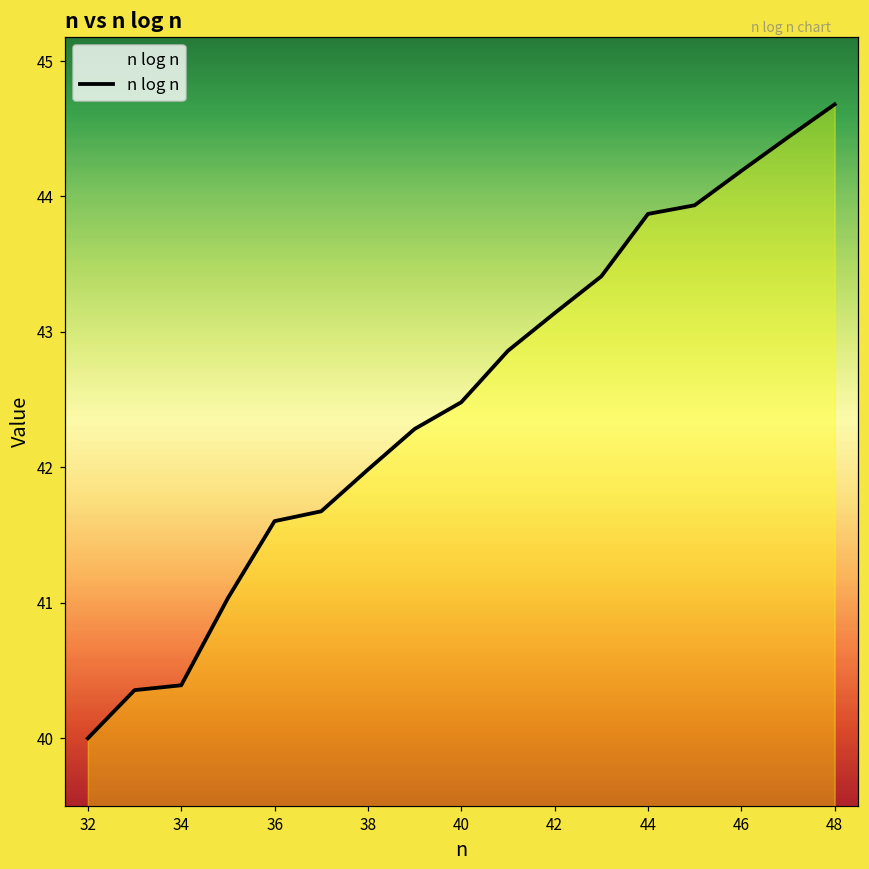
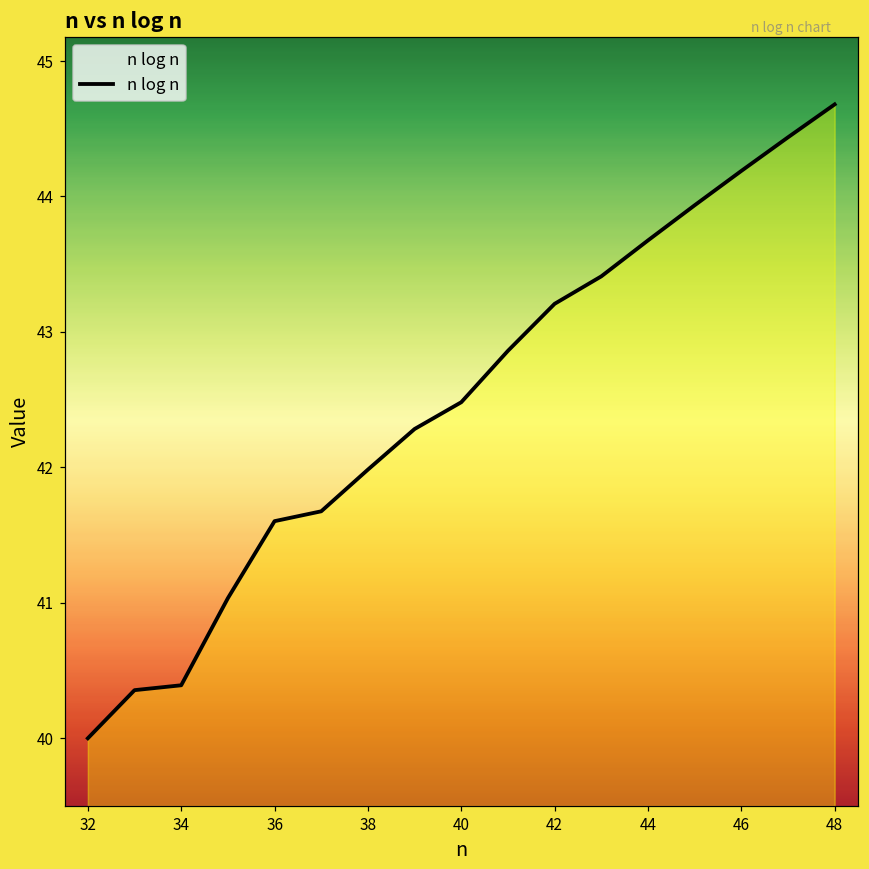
42: 43.14 -> 43.21
44: 43.87 -> 43.68
